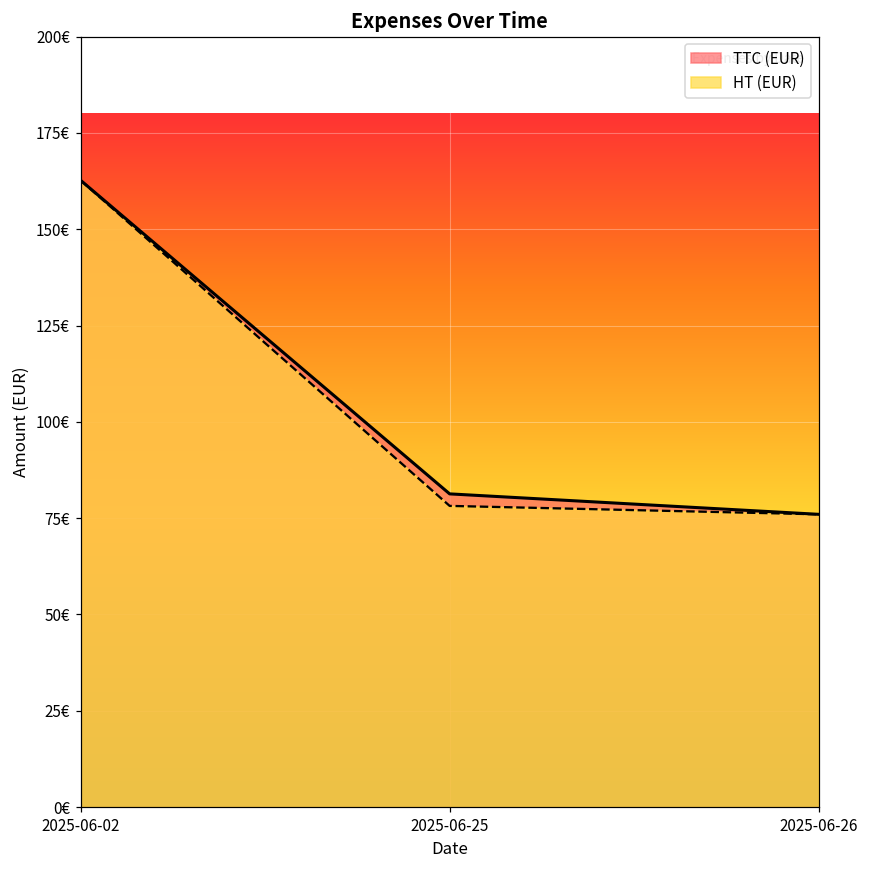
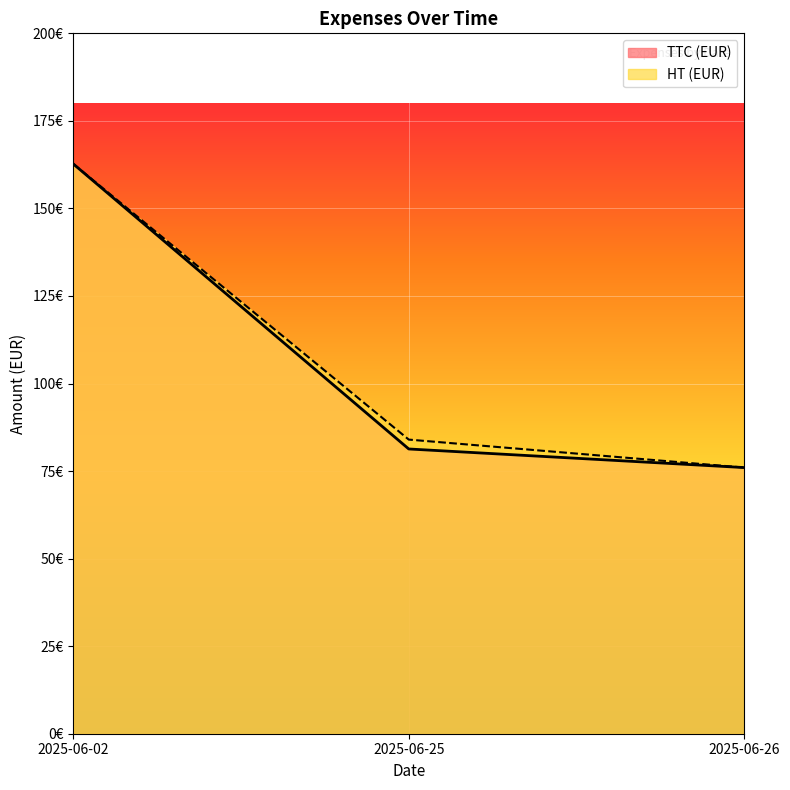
HT (EUR), 2025-06-25: 78€ -> 84€
